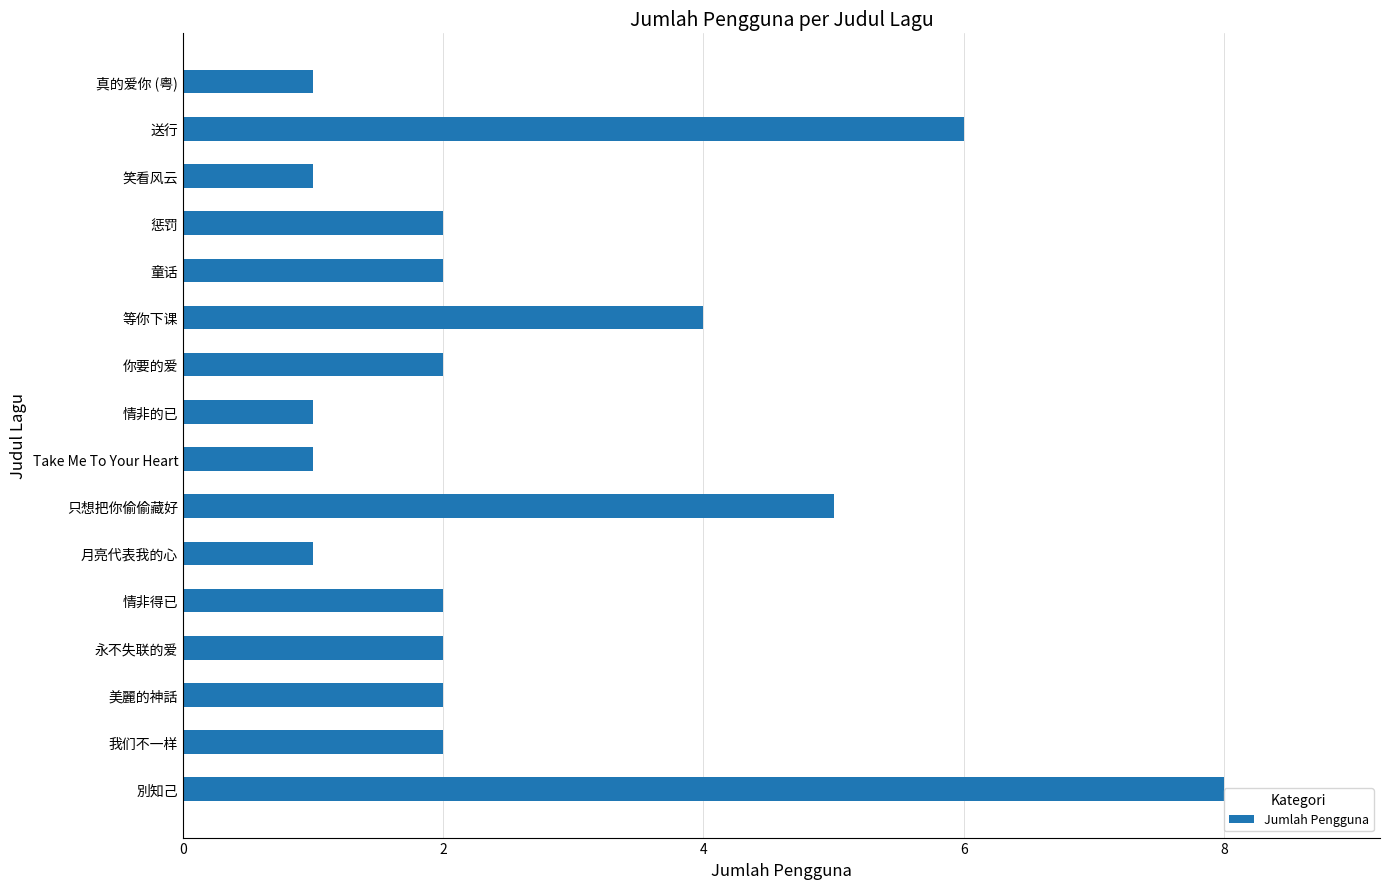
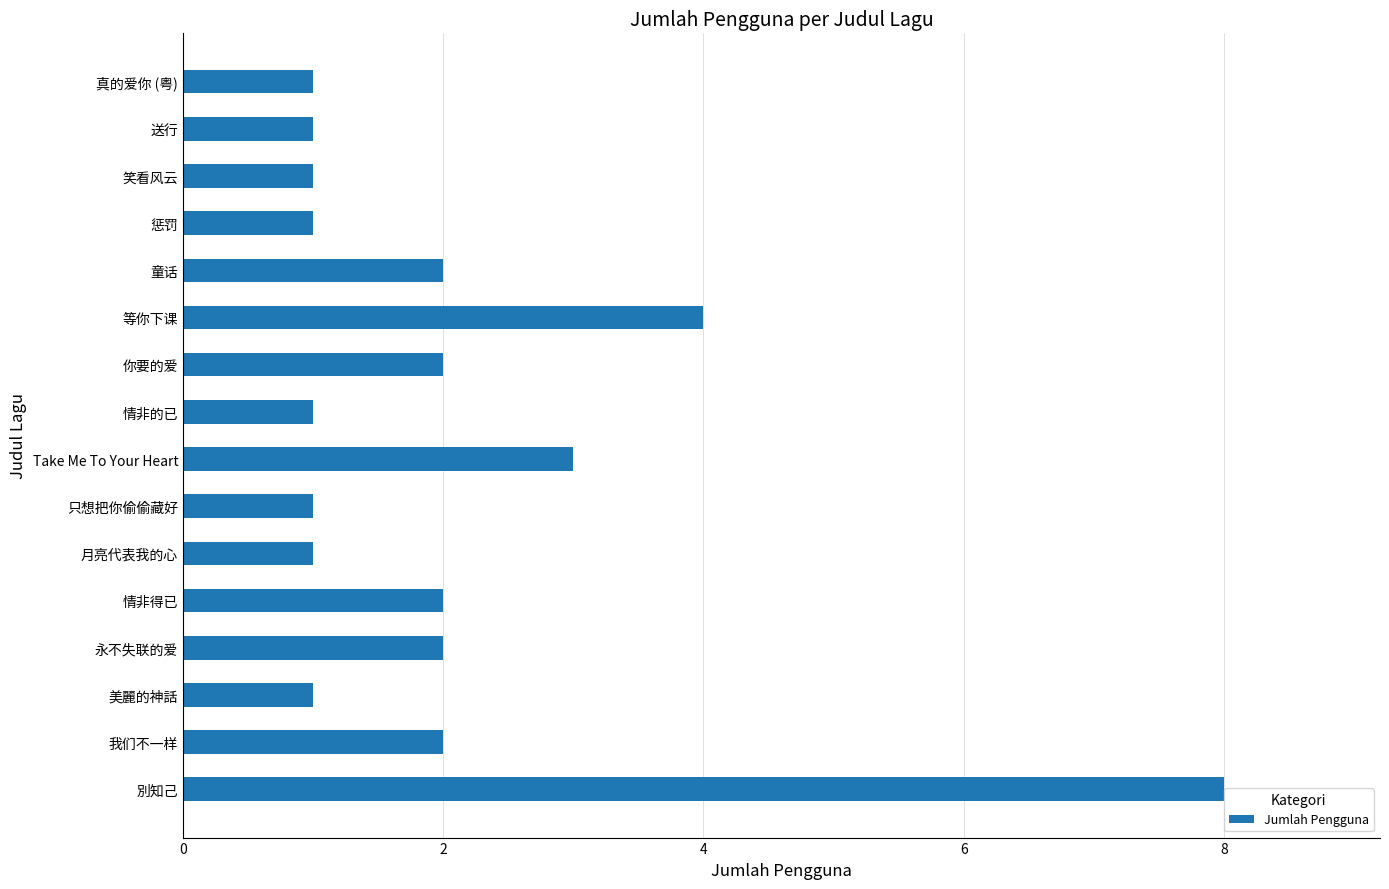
送行: 6 -> 1
惩罚: 2 -> 1
Take Me To Your Heart: 1 -> 3
只想把你偷偷藏好: 5 -> 1
美麗的神話: 2 -> 1
